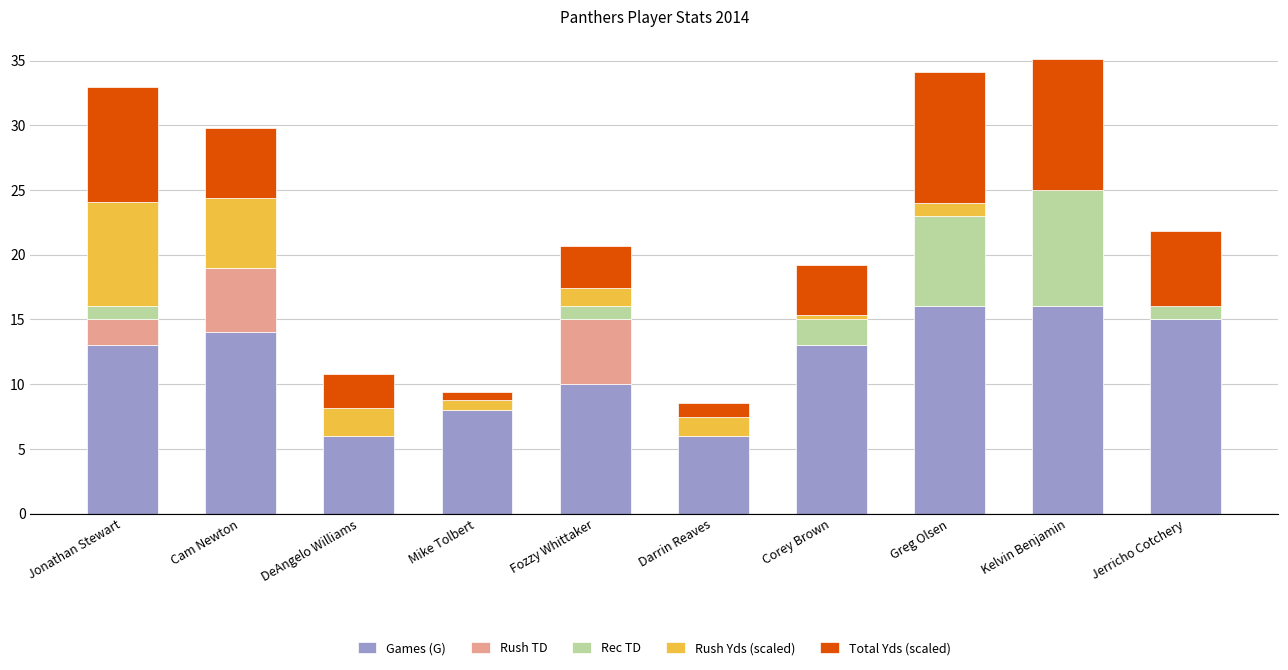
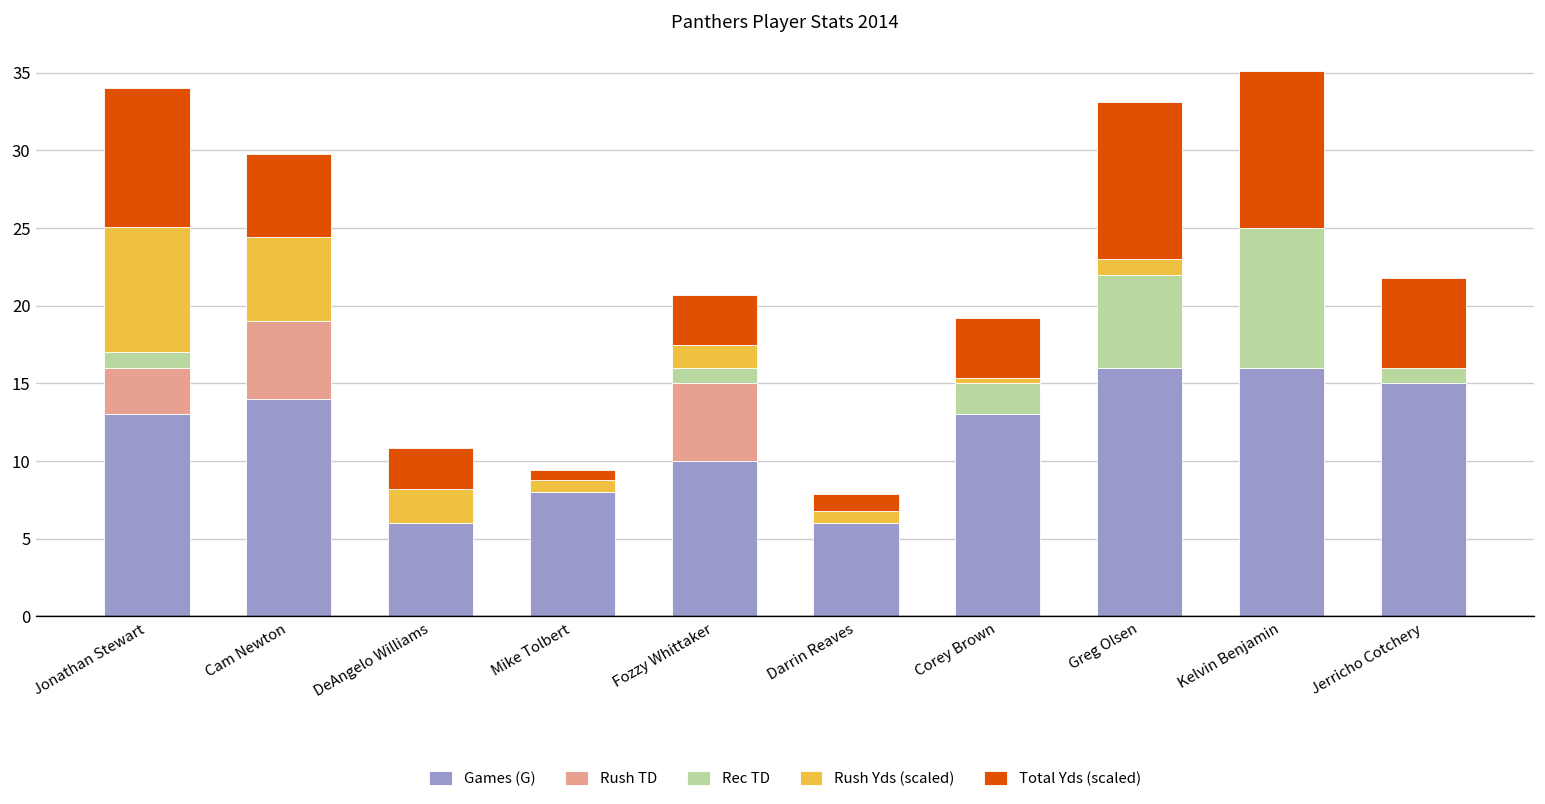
Rush TD, Jonathan Stewart: 2 -> 3
Rush Yds (scaled), Darrin Reaves: 1.4 -> 0.8
Rec TD, Greg Olsen: 7 -> 6
